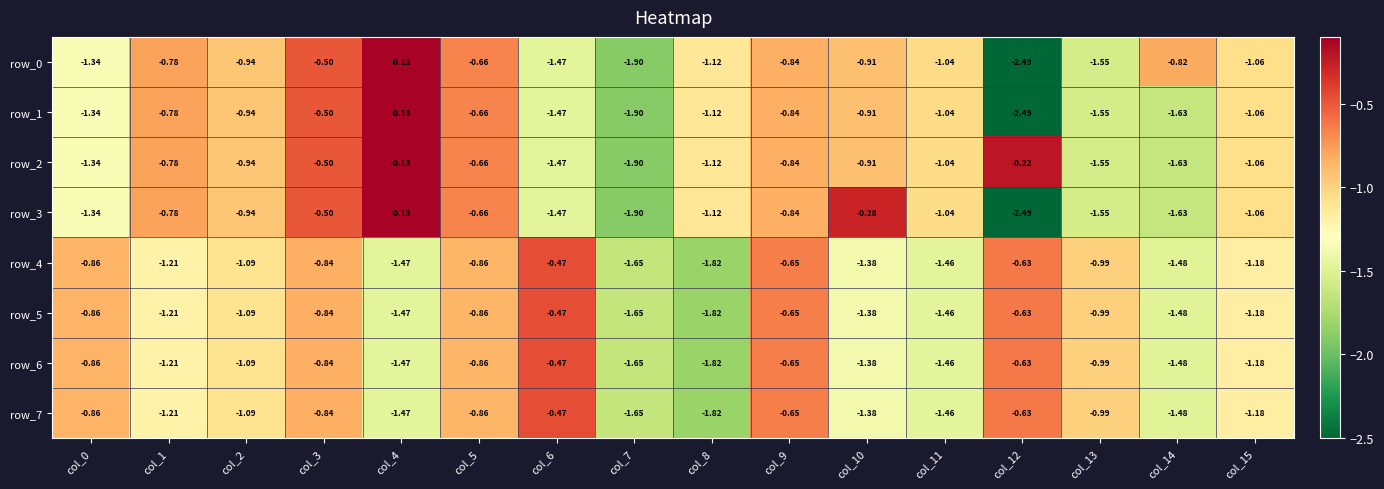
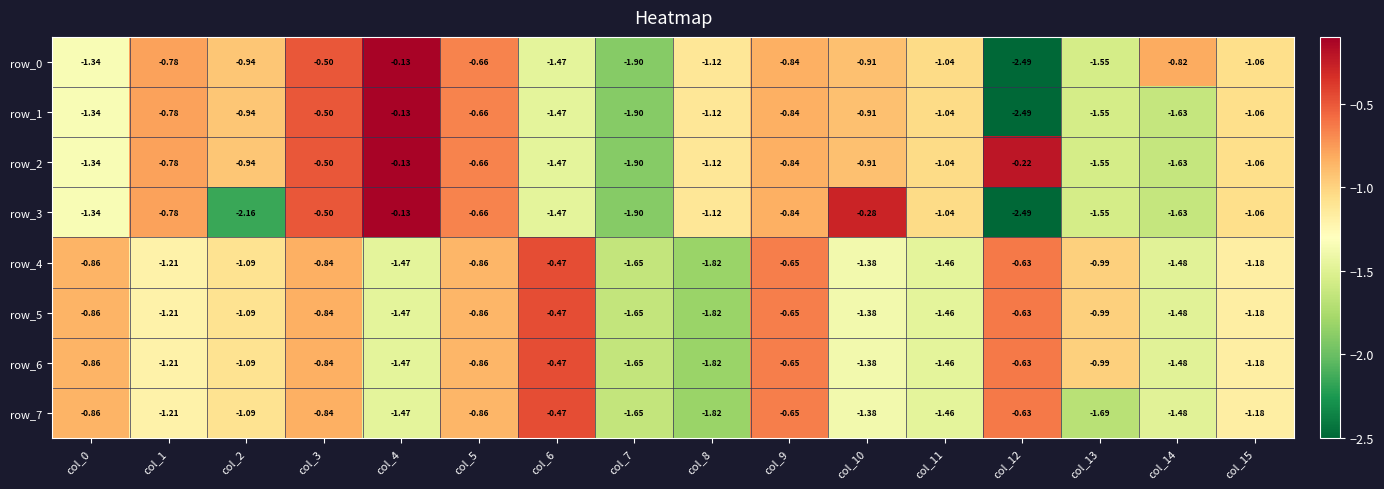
row_3, col_2: -0.94 -> -2.16
row_7, col_13: -0.99 -> -1.69
